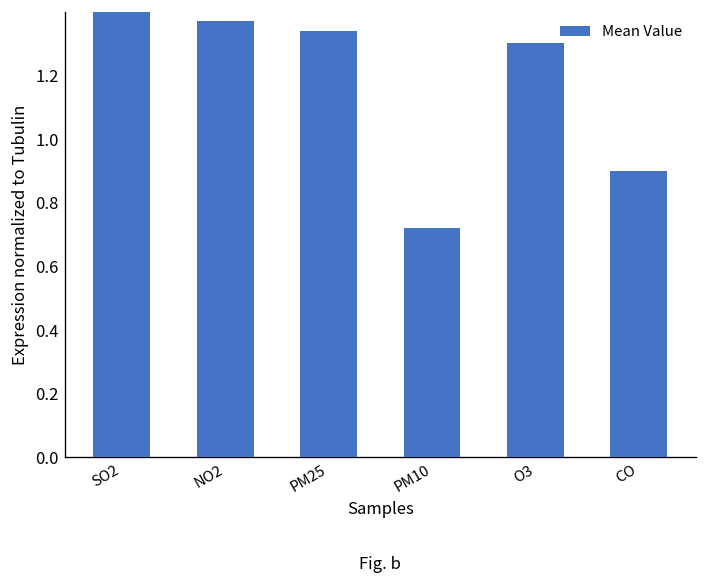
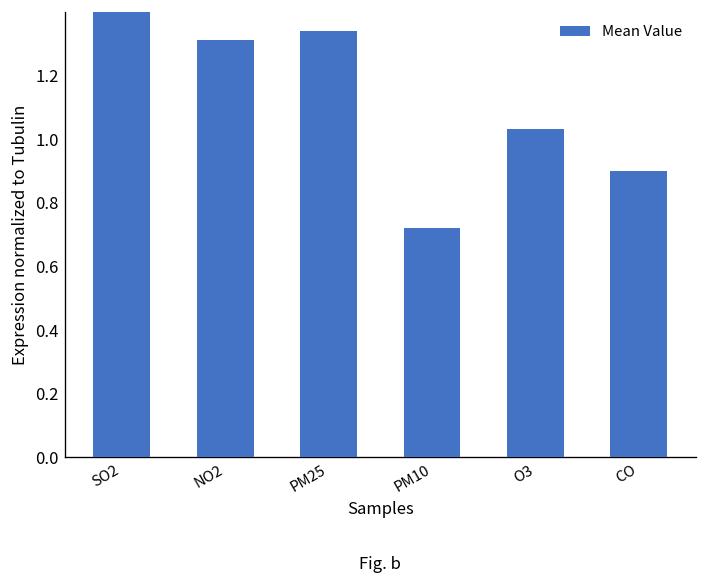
NO2: 1.37 -> 1.31
O3: 1.30 -> 1.03
